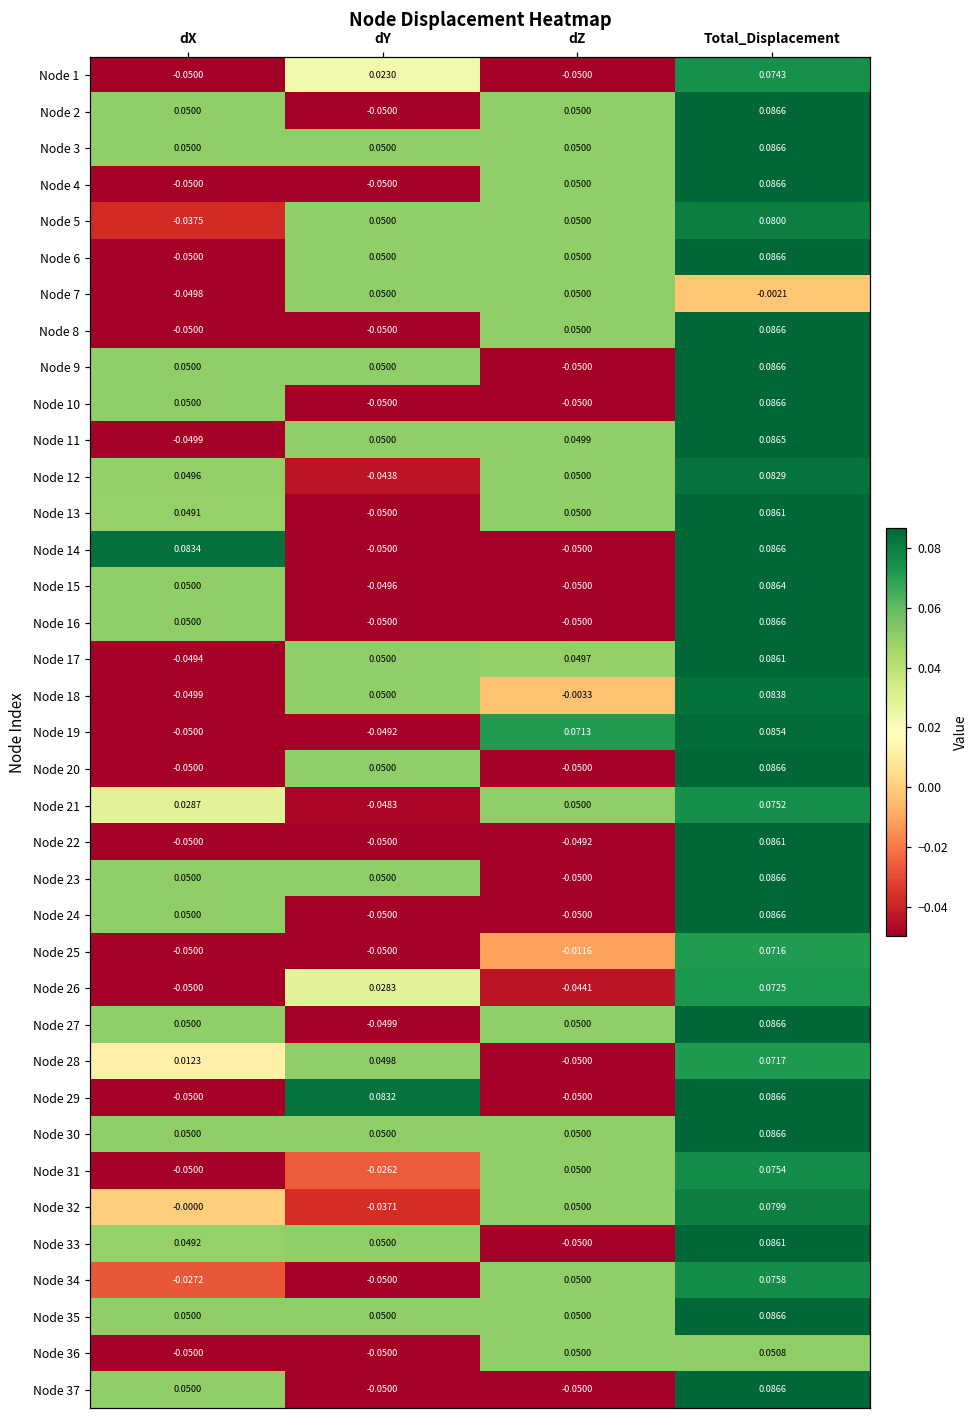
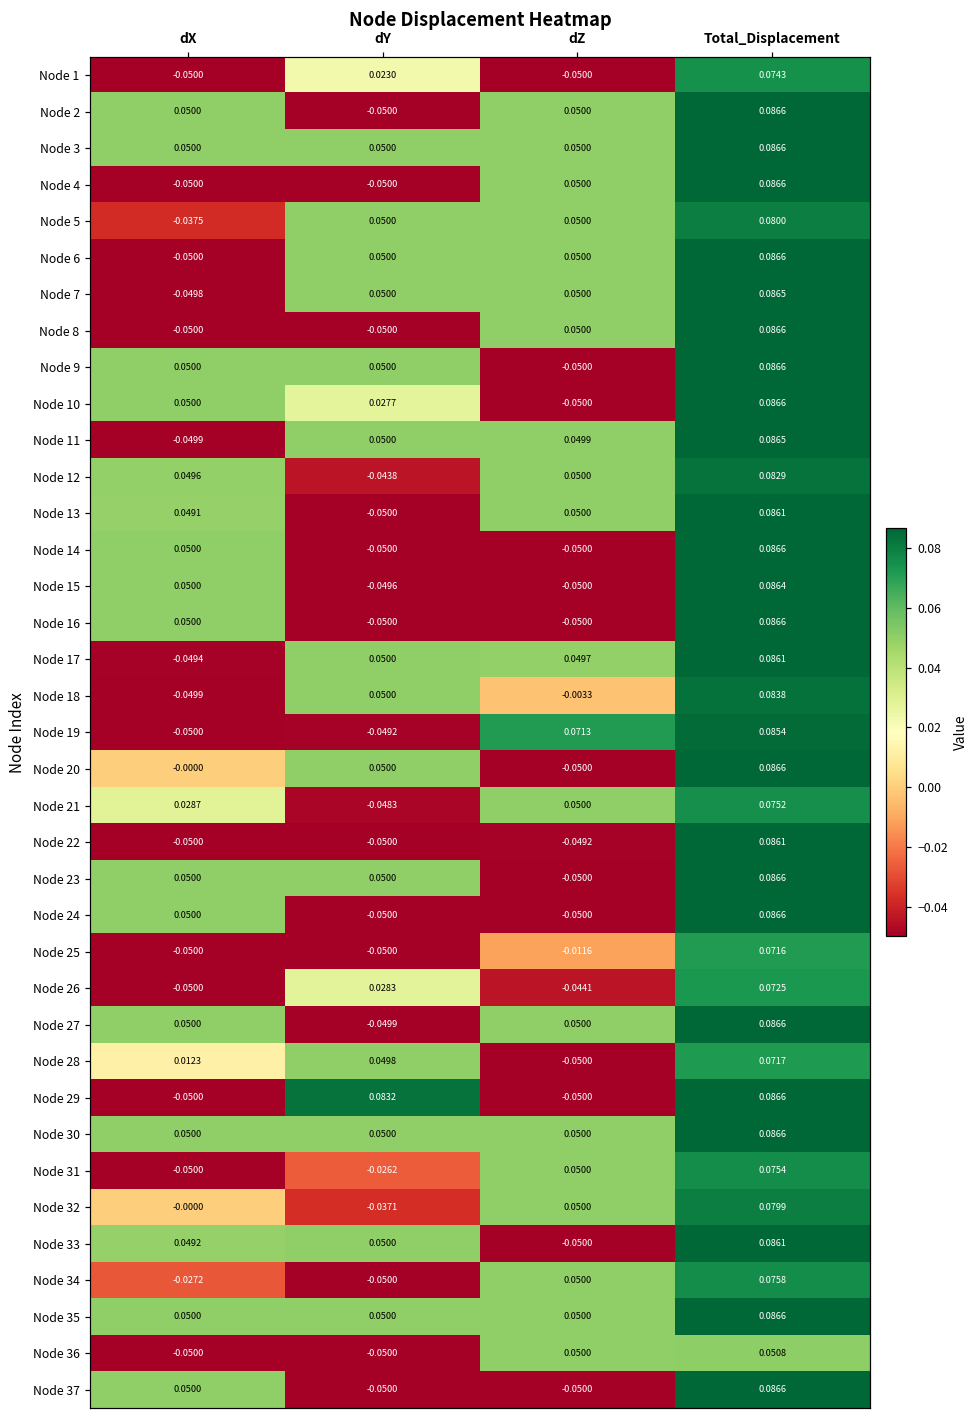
Node 7, Total_Displacement: -0.0021 -> 0.0865
Node 10, dY: -0.0500 -> 0.0277
Node 14, dX: 0.0834 -> 0.0500
Node 20, dX: -0.0500 -> -0.0000
